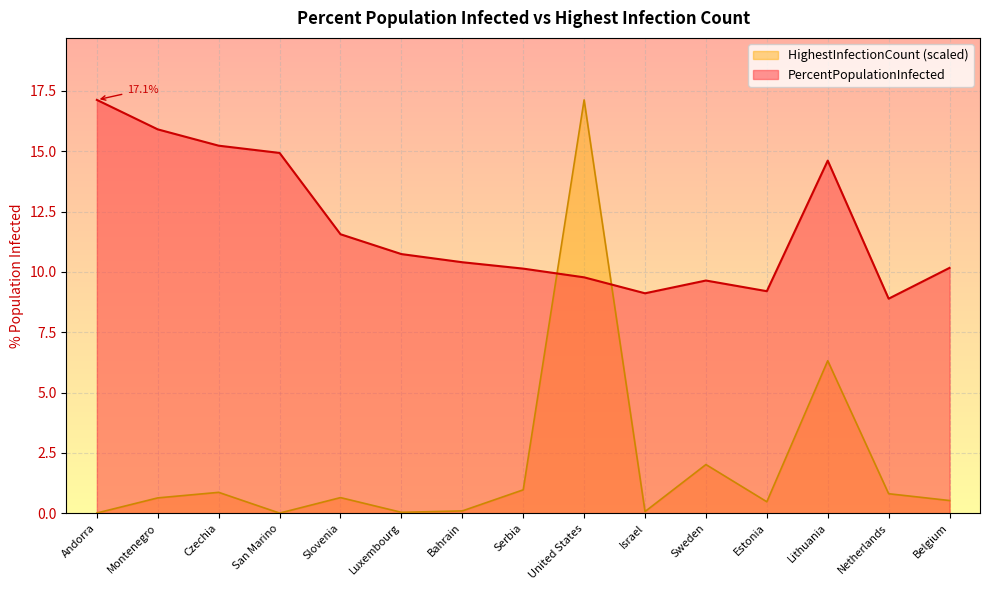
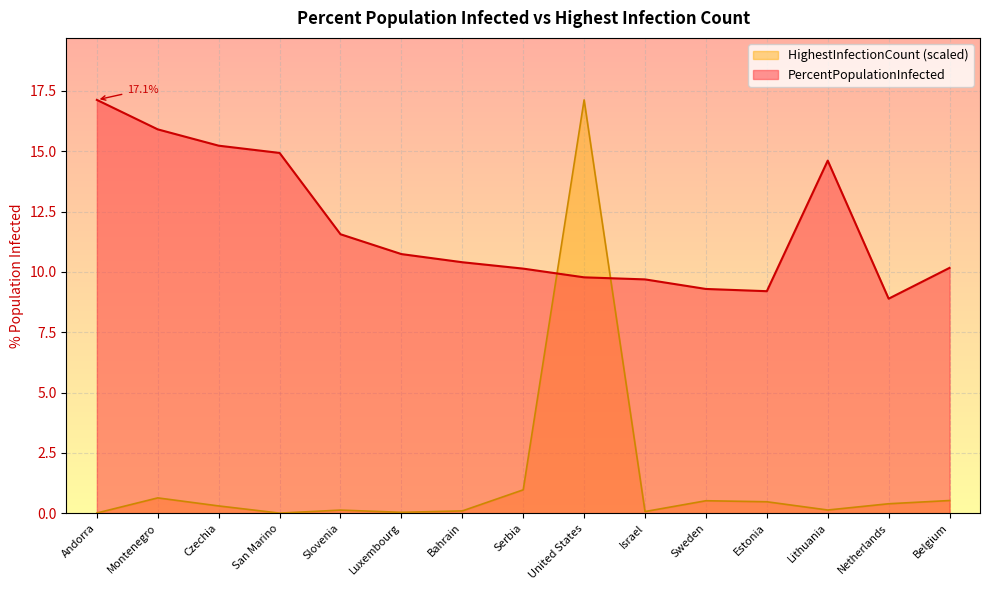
HighestInfectionCount (scaled), Czechia: 0.9 -> 0.3
HighestInfectionCount (scaled), Slovenia: 0.6 -> 0.1
PercentPopulationInfected, Israel: 9.1 -> 9.7
HighestInfectionCount (scaled), Sweden: 2.0 -> 0.5
PercentPopulationInfected, Sweden: 9.6 -> 9.3
HighestInfectionCount (scaled), Lithuania: 6.3 -> 0.1
HighestInfectionCount (scaled), Netherlands: 0.8 -> 0.4
